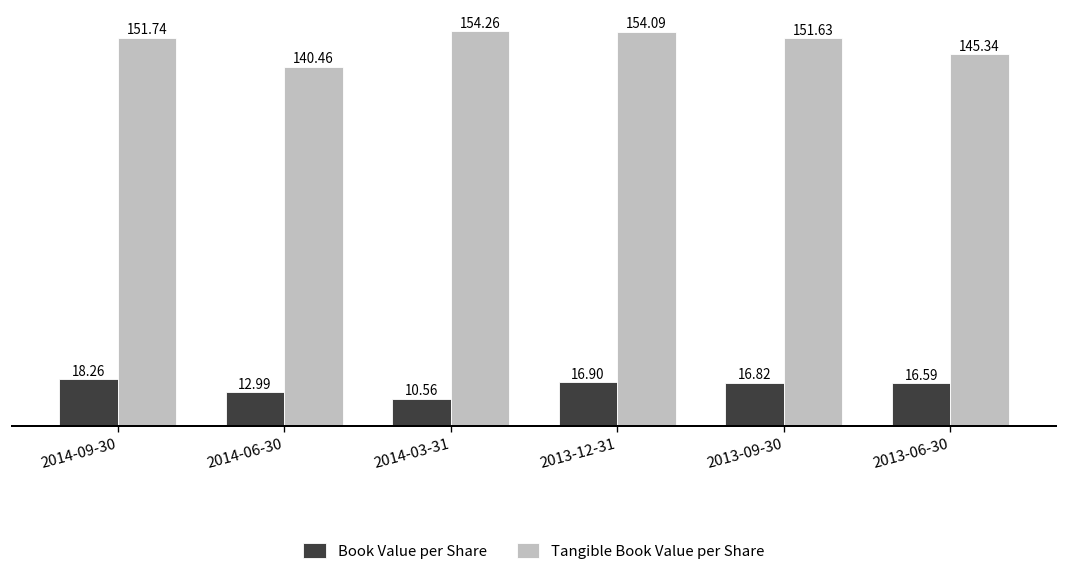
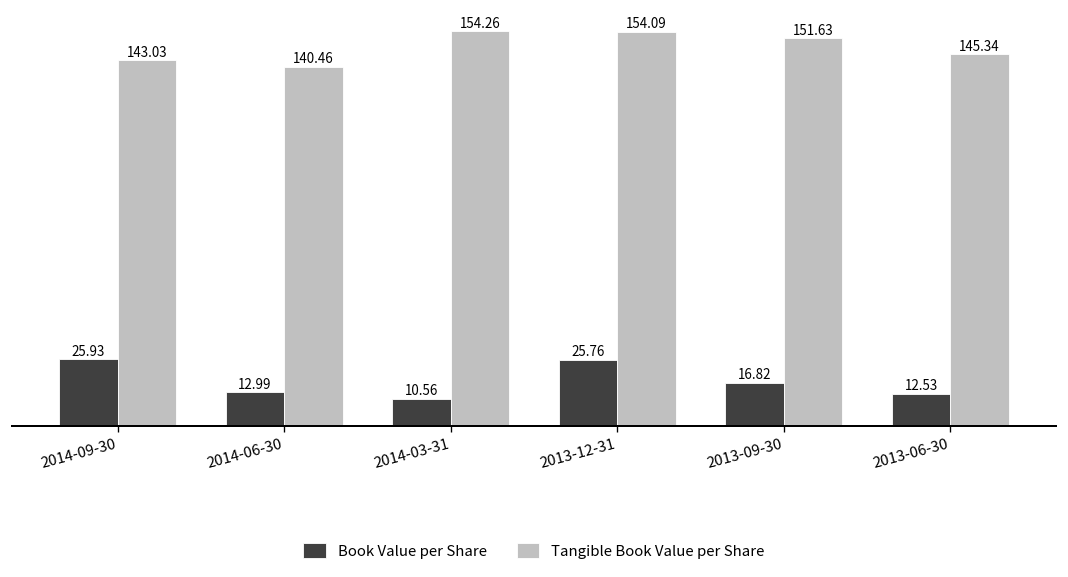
Book Value per Share, 2014-09-30: 18.26 -> 25.93
Tangible Book Value per Share, 2014-09-30: 151.74 -> 143.03
Book Value per Share, 2013-12-31: 16.90 -> 25.76
Book Value per Share, 2013-06-30: 16.59 -> 12.53
